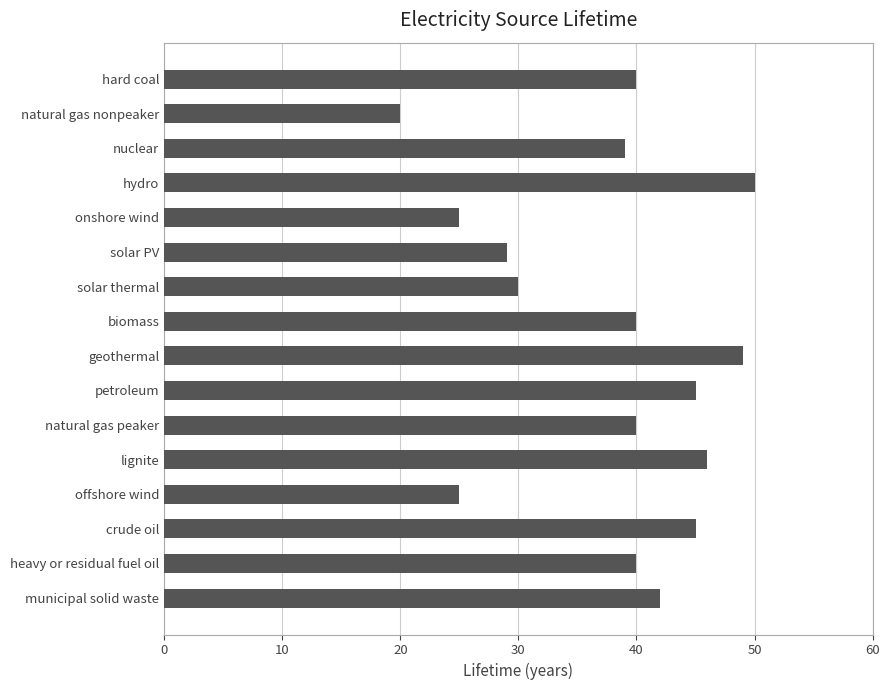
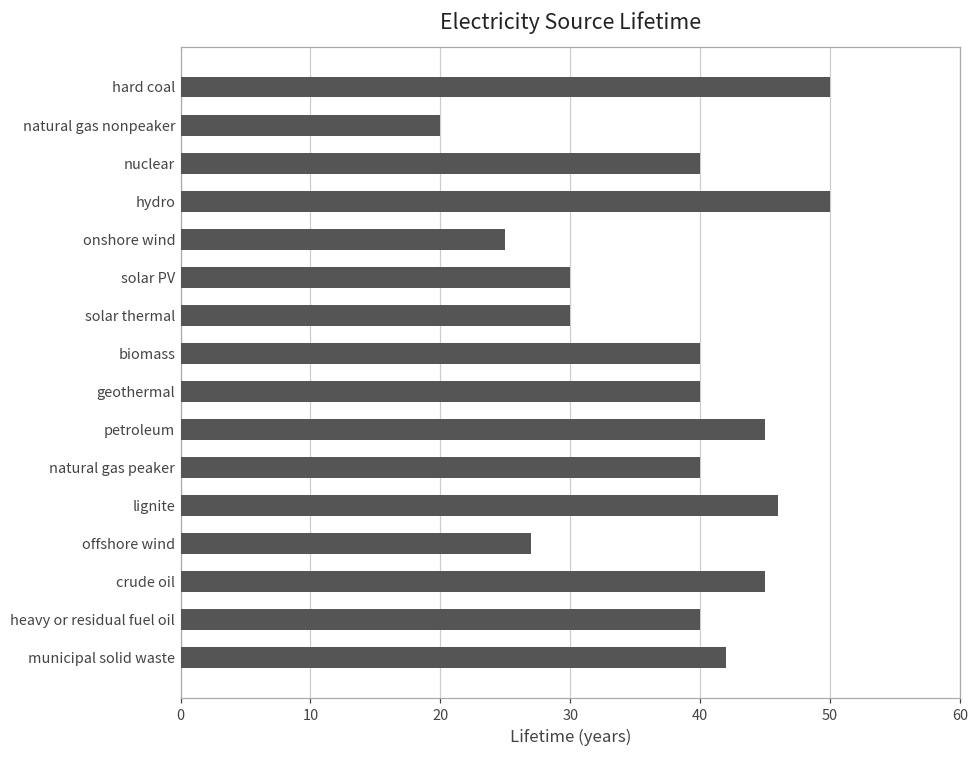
hard coal: 40 -> 50
nuclear: 39 -> 40
solar PV: 29 -> 30
geothermal: 49 -> 40
offshore wind: 25 -> 27
